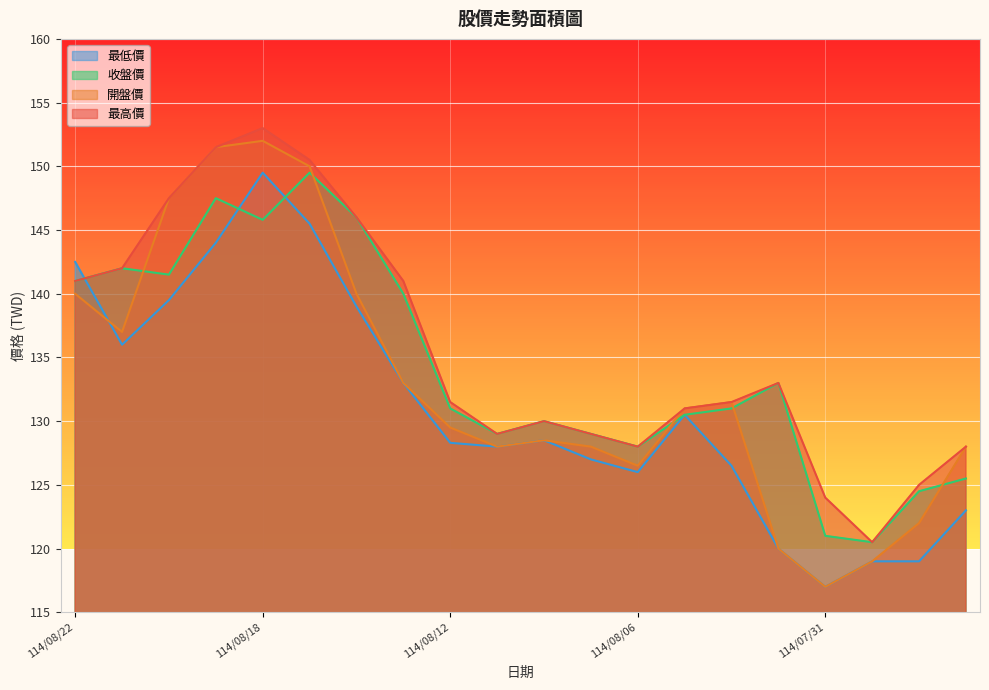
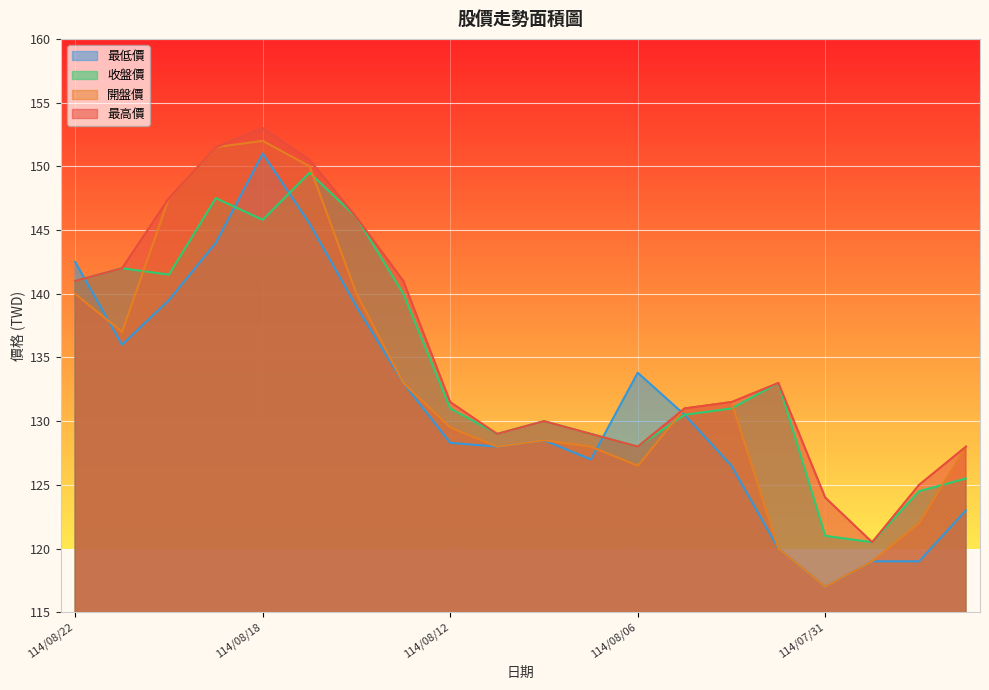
最低價, 114/08/18: 149.5 -> 151.0
最低價, 114/08/06: 126.0 -> 133.8
